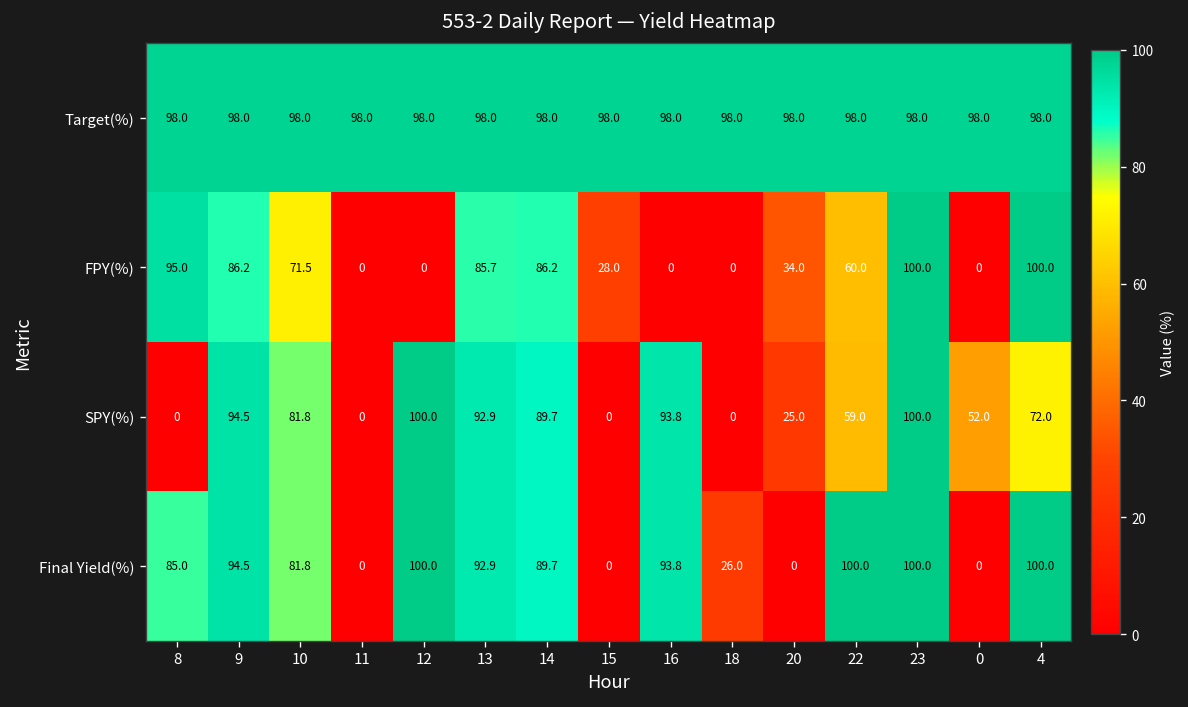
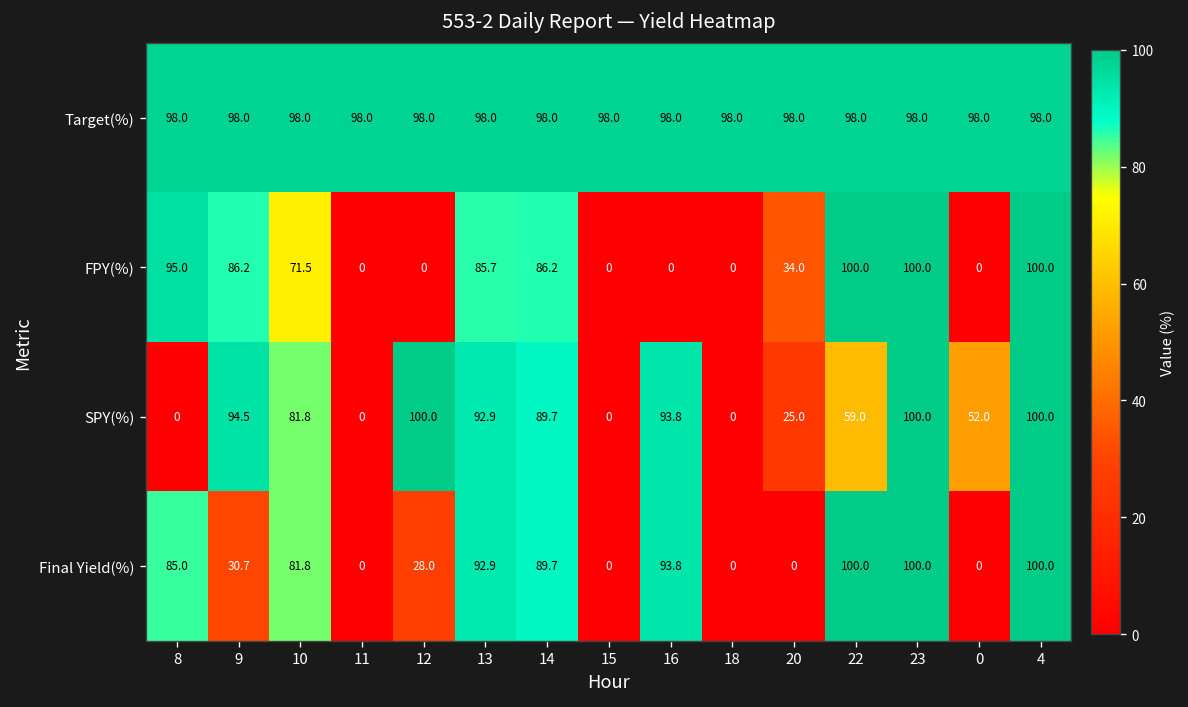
FPY(%), 15: 28.0 -> 0
FPY(%), 22: 60.0 -> 100.0
SPY(%), 4: 72.0 -> 100.0
Final Yield(%), 9: 94.5 -> 30.7
Final Yield(%), 12: 100.0 -> 28.0
Final Yield(%), 18: 26.0 -> 0
